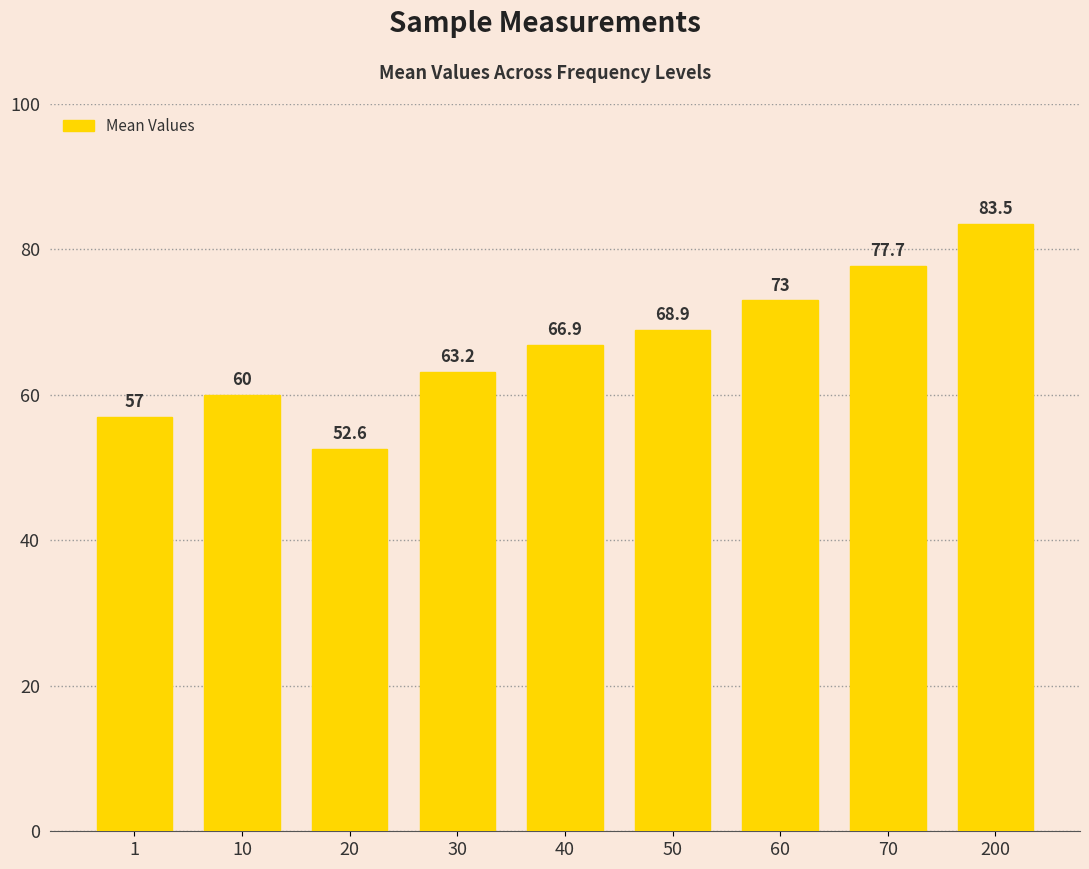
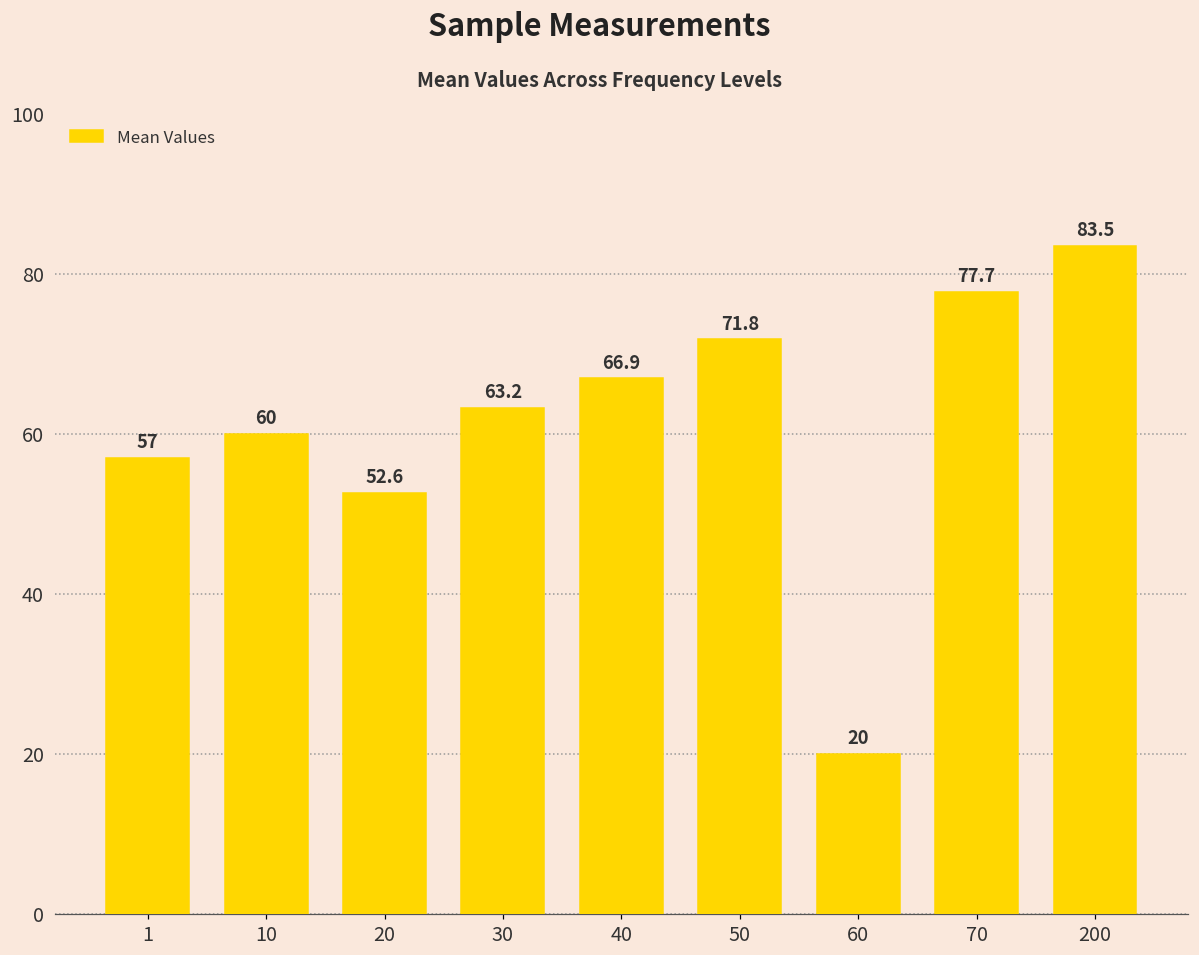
50: 68.9 -> 71.8
60: 73 -> 20
